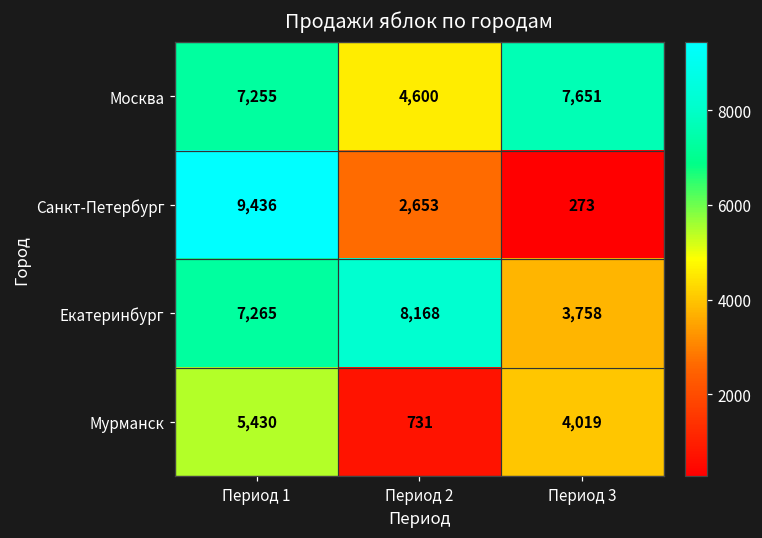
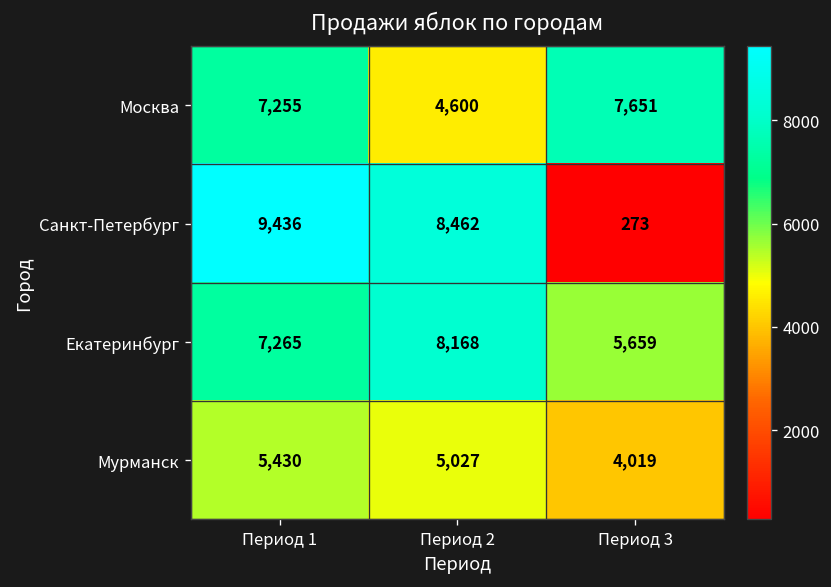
Санкт-Петербург, Период 2: 2,653 -> 8,462
Екатеринбург, Период 3: 3,758 -> 5,659
Мурманск, Период 2: 731 -> 5,027
